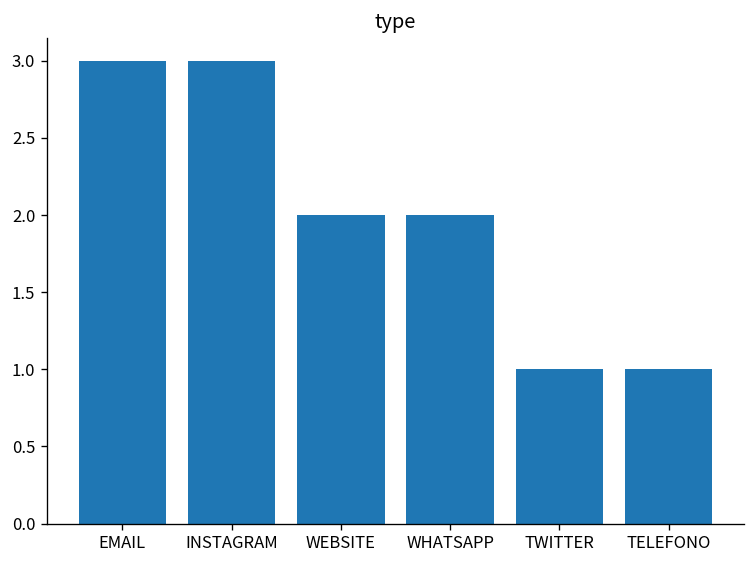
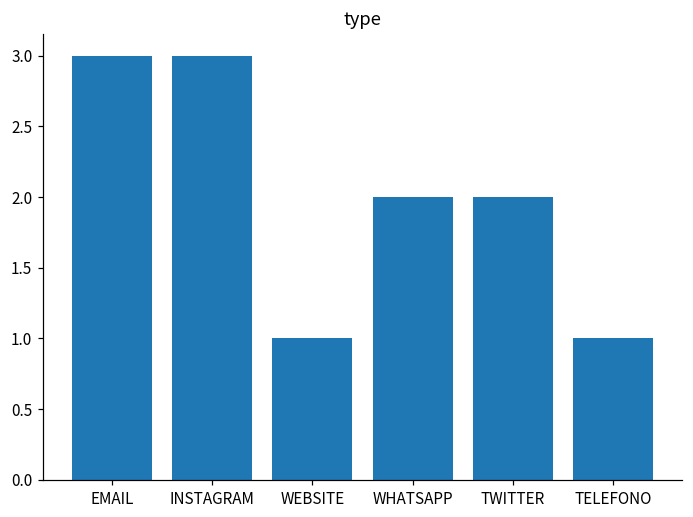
WEBSITE: 2 -> 1
TWITTER: 1 -> 2
